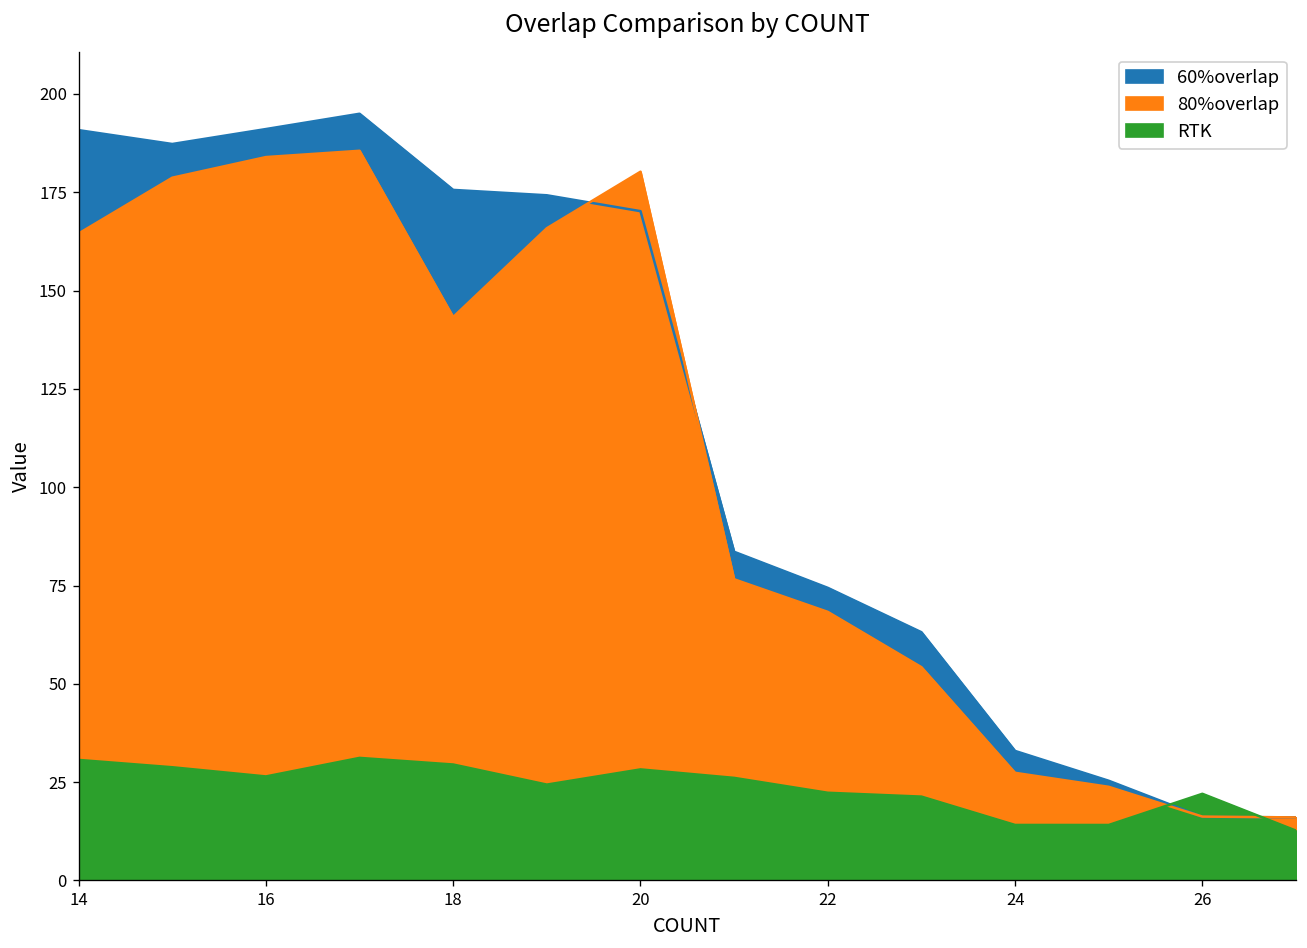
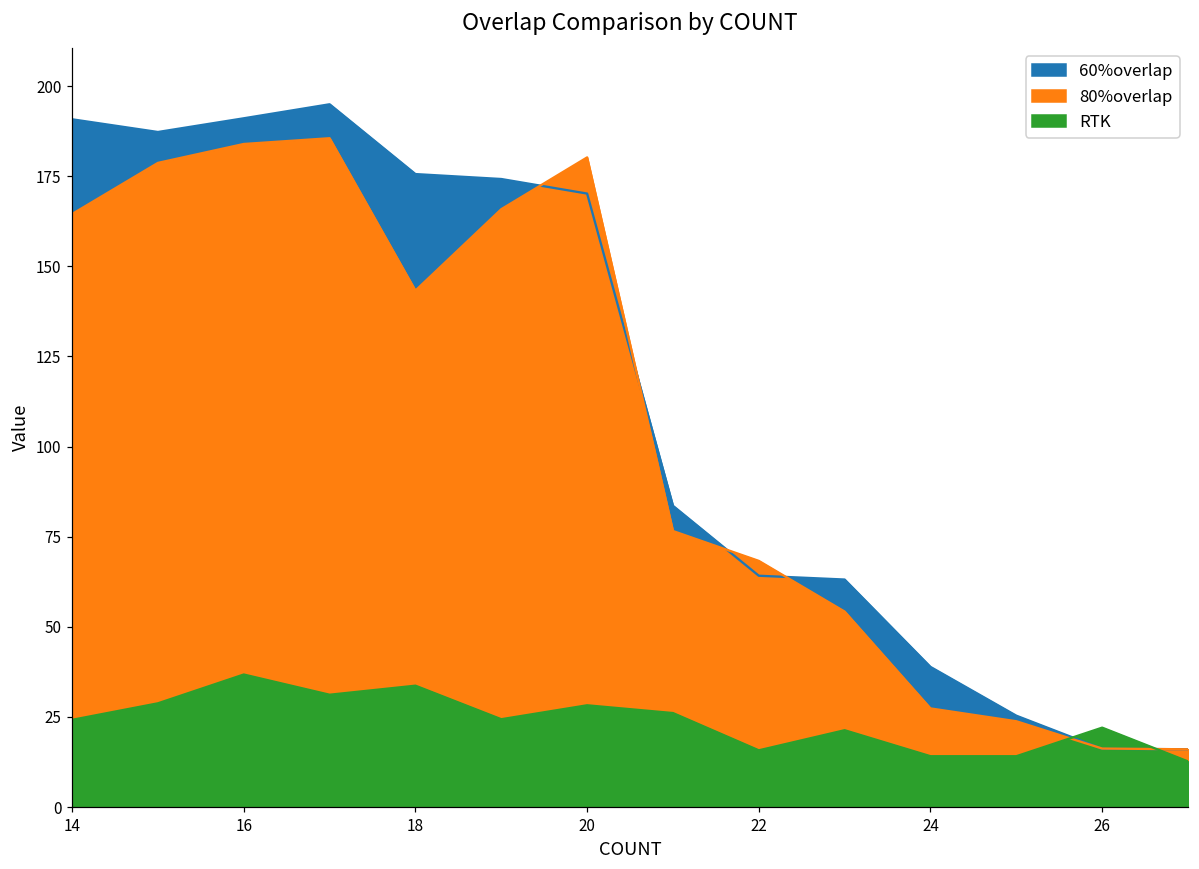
RTK, 14: 31 -> 24
RTK, 16: 26 -> 37
RTK, 18: 29 -> 34
60%overlap, 22: 74 -> 64
RTK, 22: 22 -> 16
60%overlap, 24: 33 -> 39
